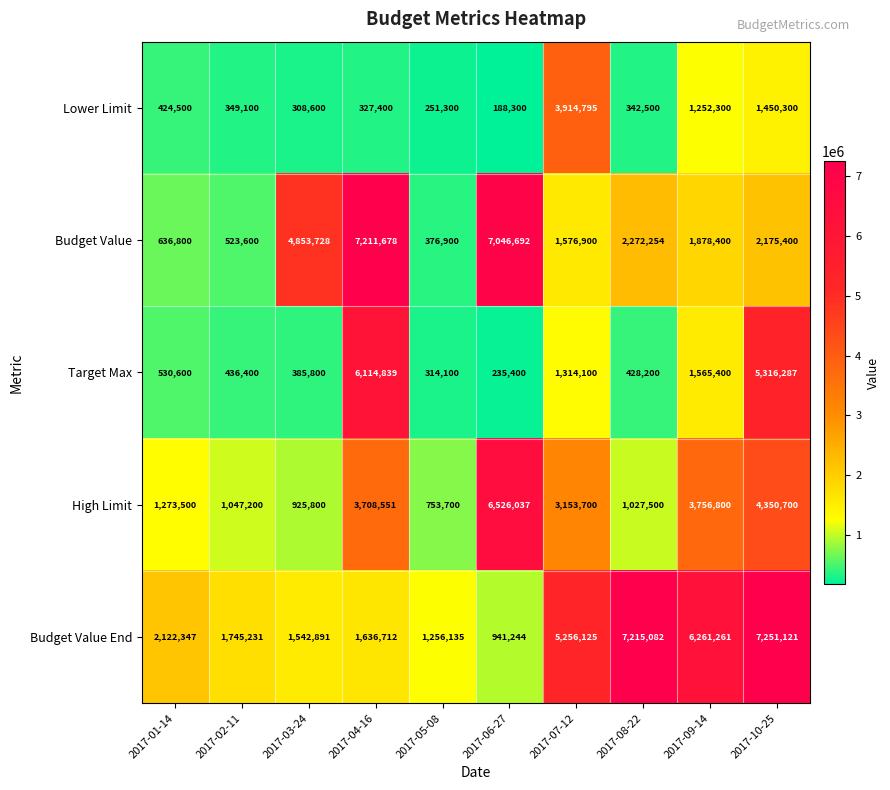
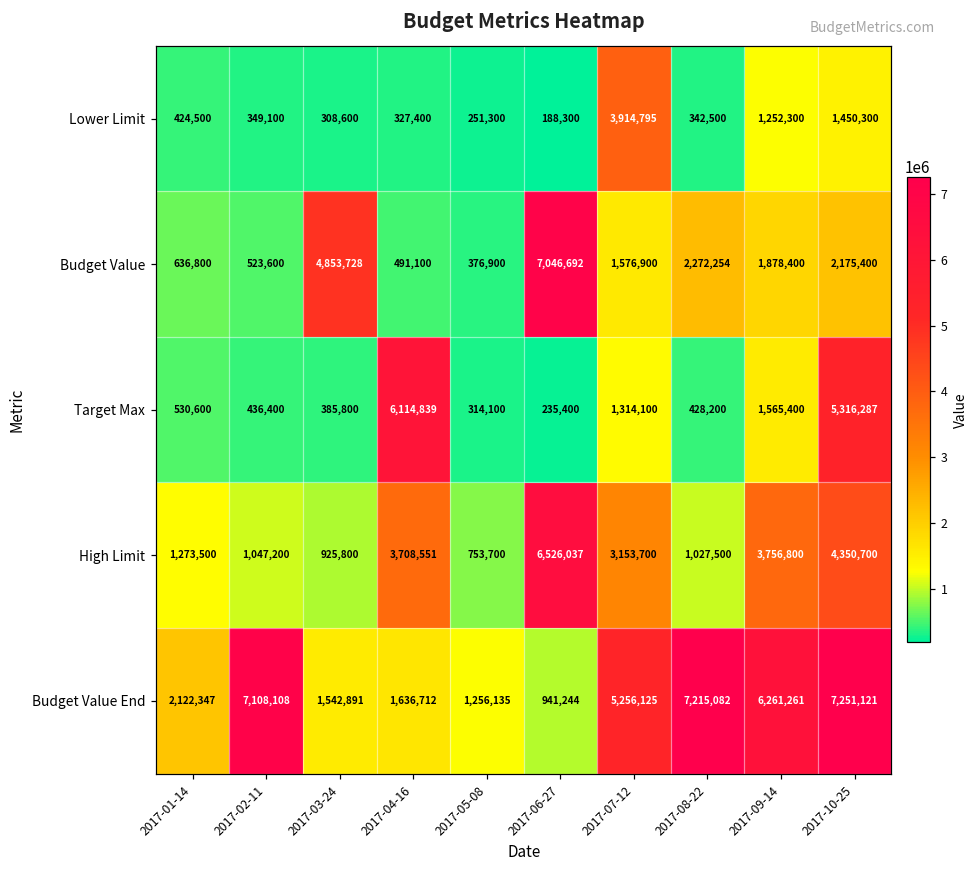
Budget Value, 2017-04-16: 7,211,678 -> 491,100
Budget Value End, 2017-02-11: 1,745,231 -> 7,108,108
